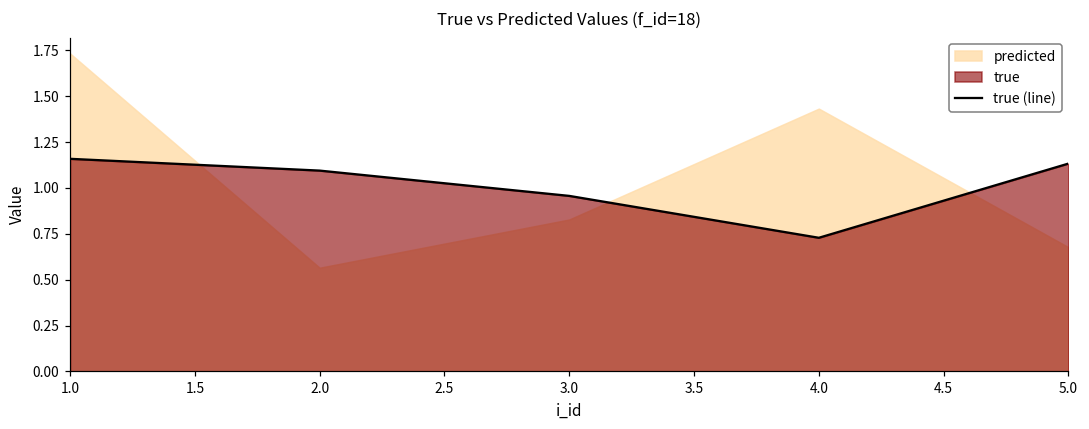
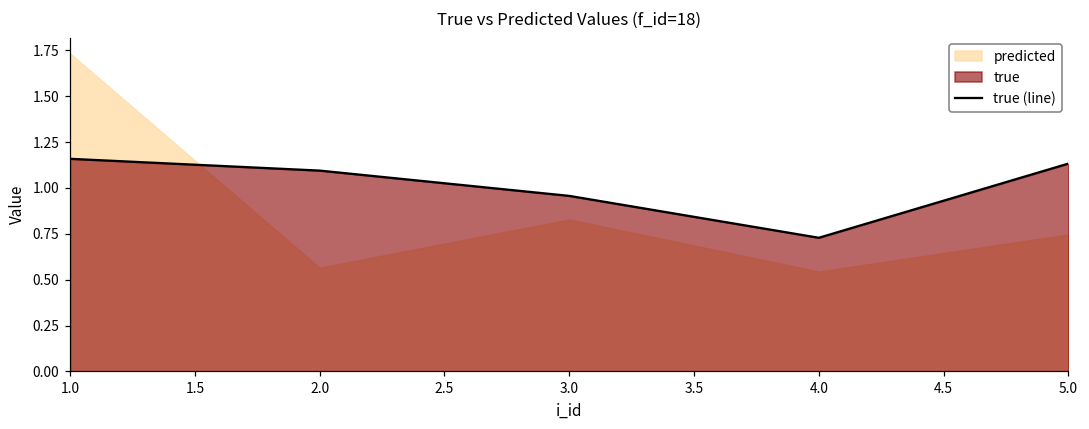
predicted, 4.0: 1.43 -> 0.54
predicted, 5.0: 0.68 -> 0.75
